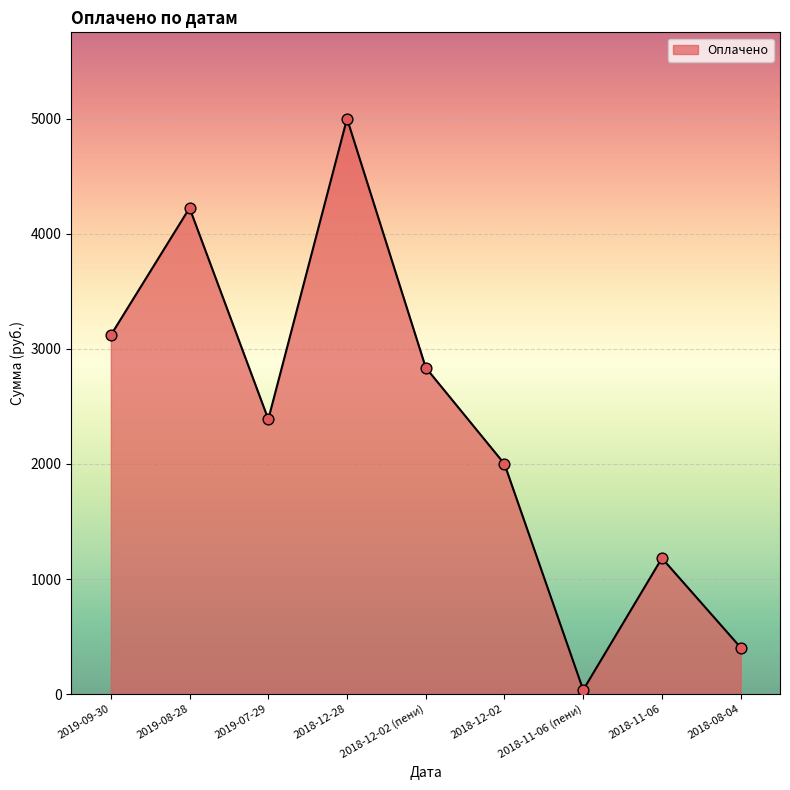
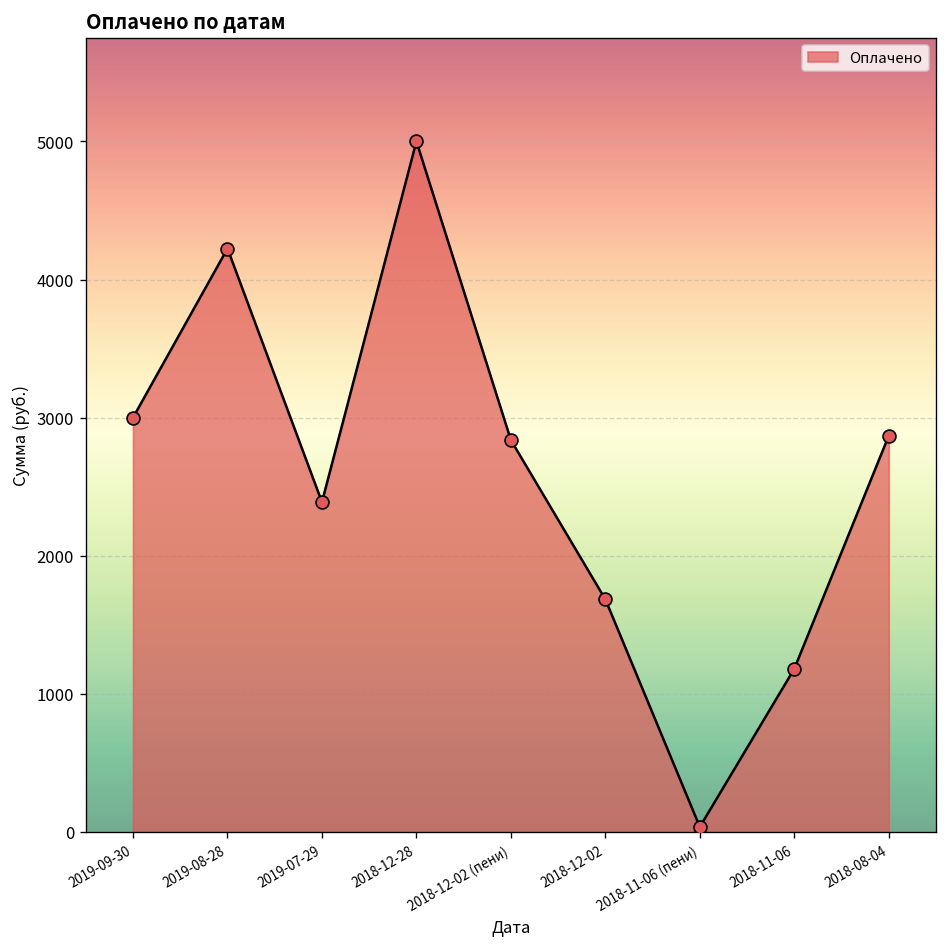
2019-09-30: 3120 -> 3000
2018-12-02: 2000 -> 1680
2018-08-04: 410 -> 2870
